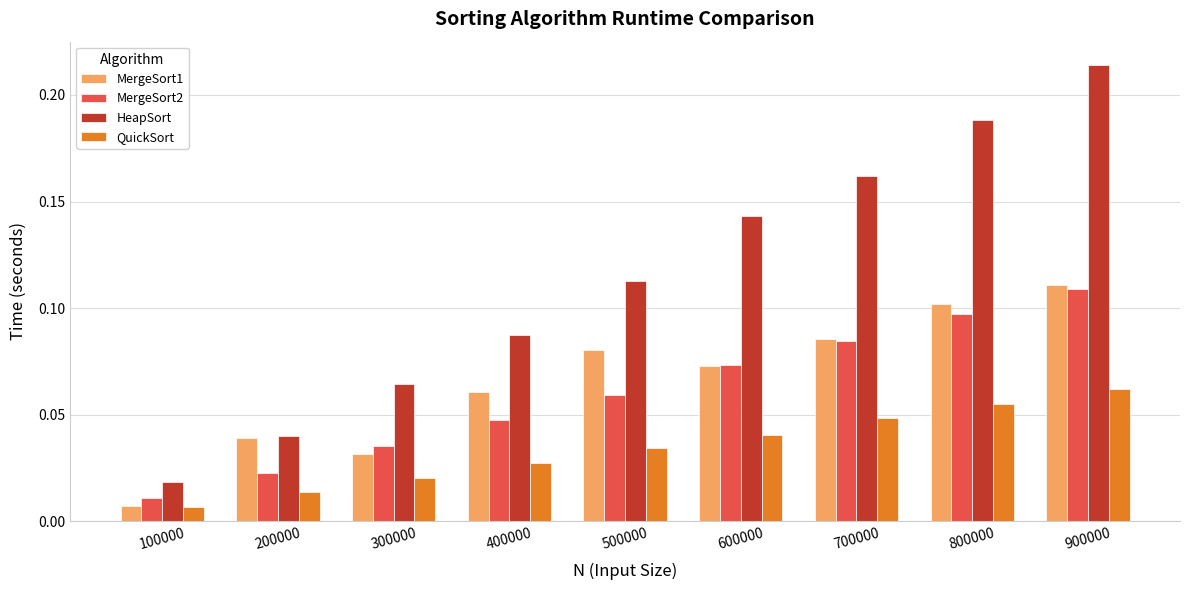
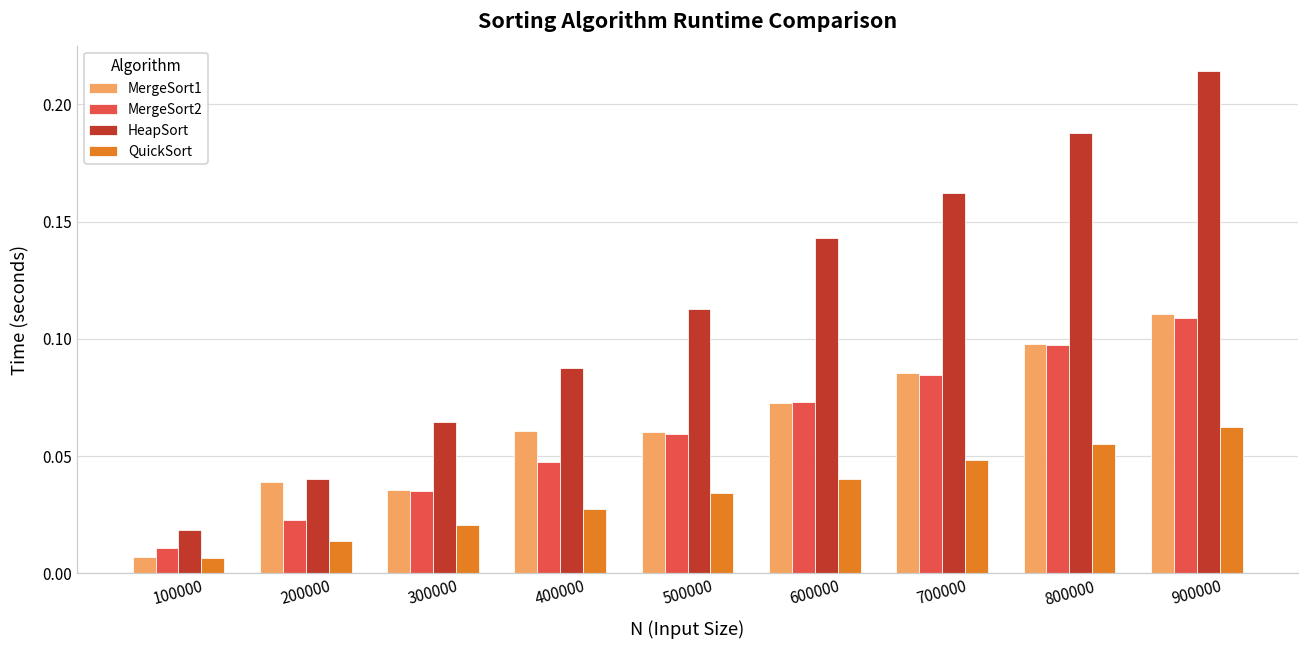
MergeSort1, 300000: 0.032 -> 0.036
MergeSort1, 500000: 0.080 -> 0.060
MergeSort1, 800000: 0.102 -> 0.098
